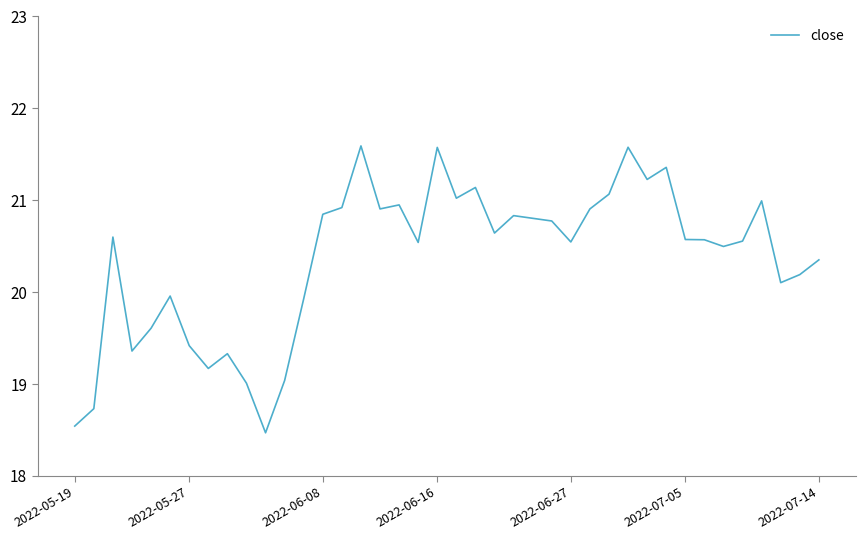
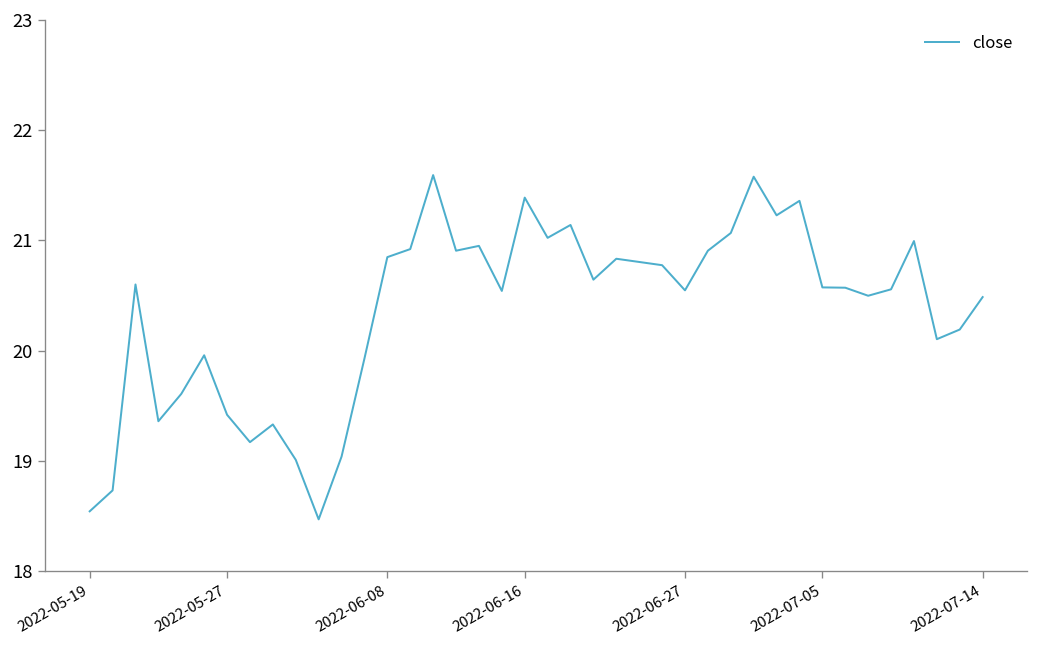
2022-06-16: 21.6 -> 21.4
2022-07-14: 20.4 -> 20.5
